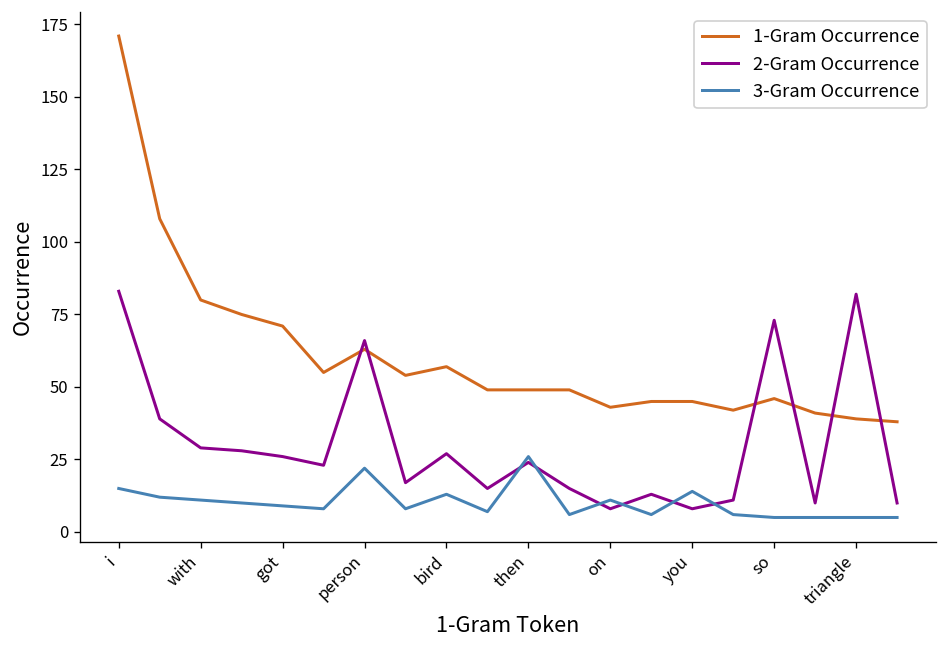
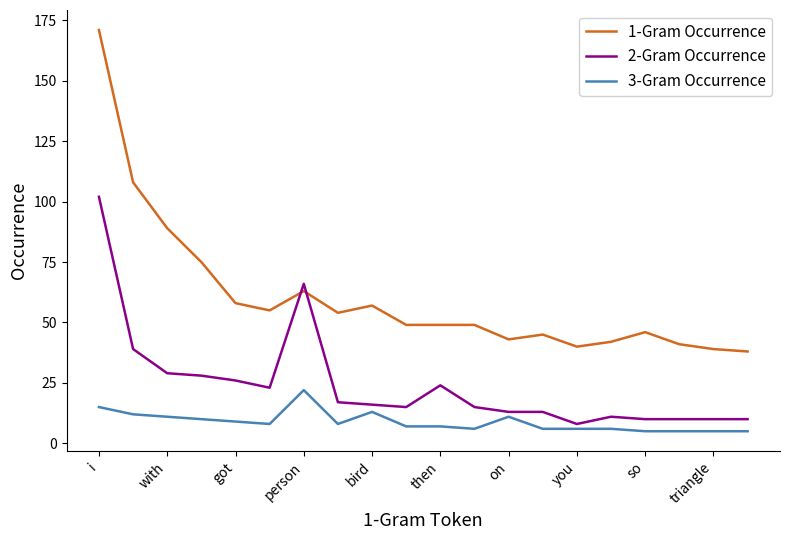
2-Gram Occurrence, i: 83 -> 102
1-Gram Occurrence, with: 80 -> 89
1-Gram Occurrence, got: 71 -> 58
2-Gram Occurrence, bird: 27 -> 16
3-Gram Occurrence, then: 26 -> 7
2-Gram Occurrence, on: 8 -> 13
1-Gram Occurrence, you: 45 -> 40
3-Gram Occurrence, you: 14 -> 6
2-Gram Occurrence, so: 73 -> 10
2-Gram Occurrence, triangle: 82 -> 10
